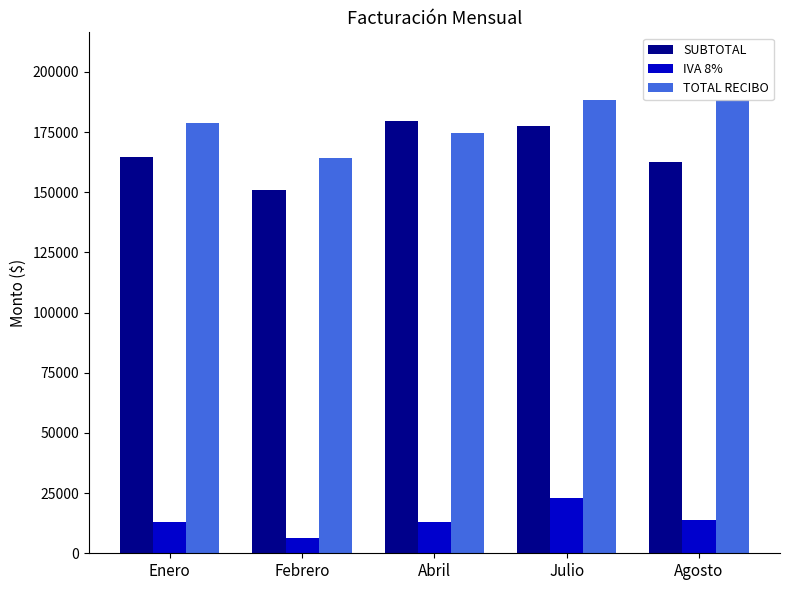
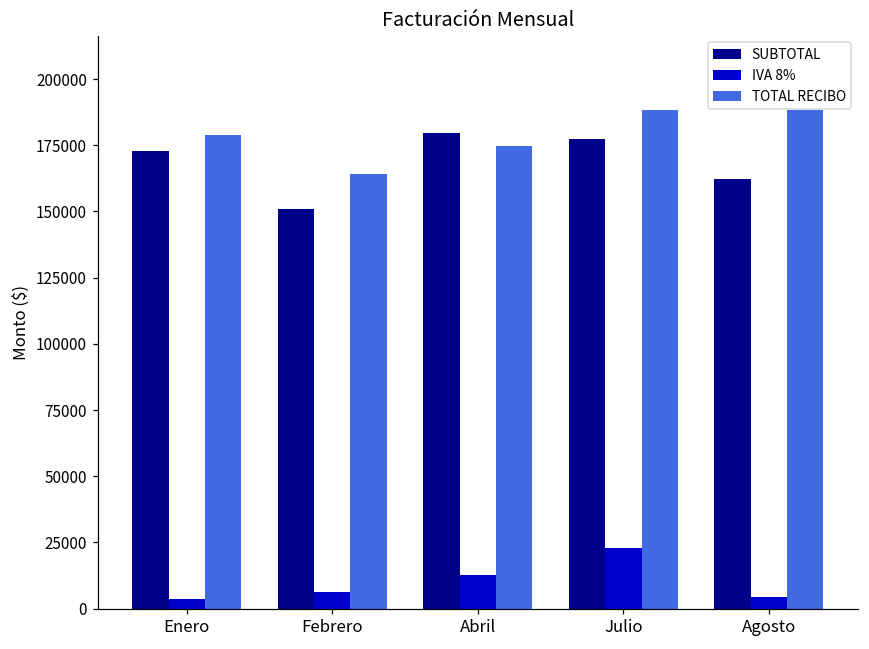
SUBTOTAL, Enero: 165000 -> 173000
IVA 8%, Enero: 13000 -> 3000
IVA 8%, Agosto: 14000 -> 4000
